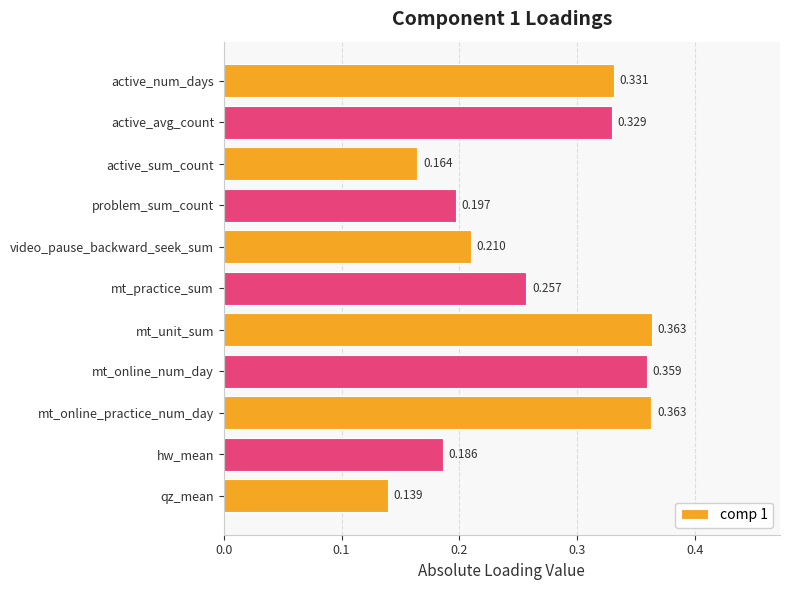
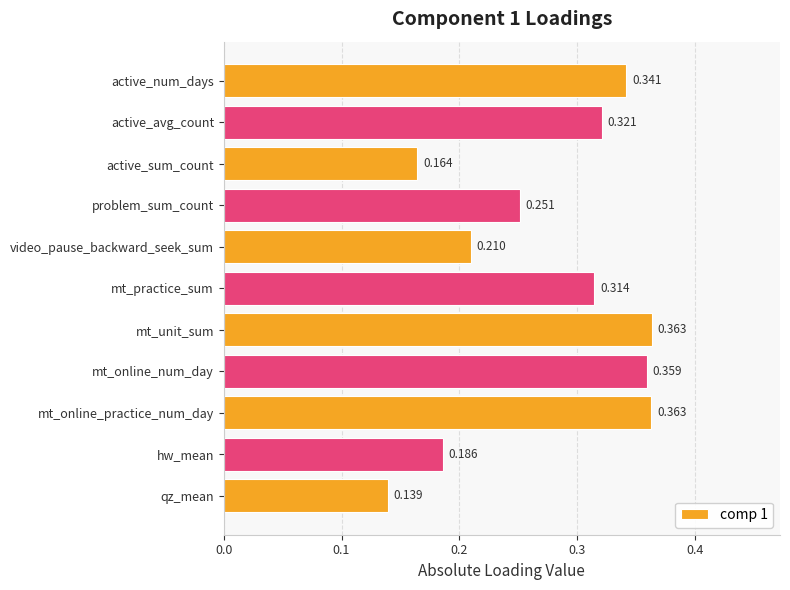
active_num_days: 0.331 -> 0.341
active_avg_count: 0.329 -> 0.321
problem_sum_count: 0.197 -> 0.251
mt_practice_sum: 0.257 -> 0.314
